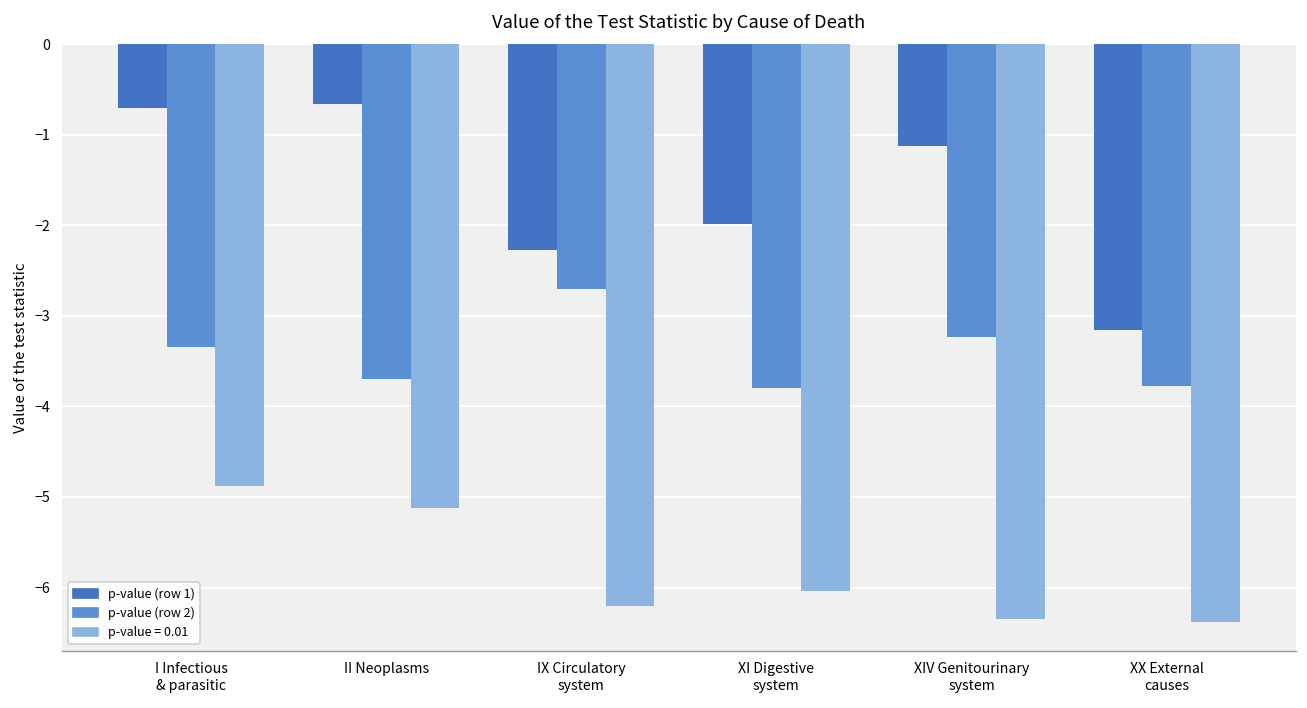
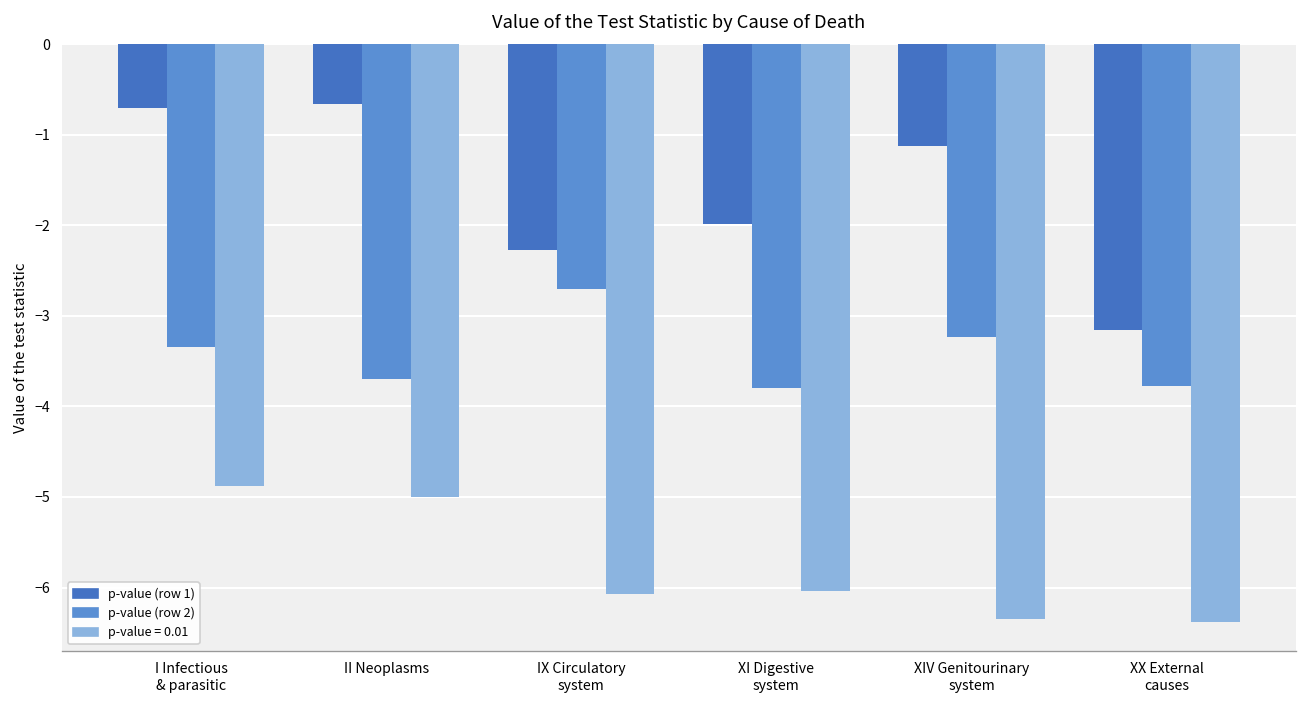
p-value = 0.01, II Neoplasms: -5.1 -> -5.0
p-value = 0.01, IX Circulatory system: -6.2 -> -6.1
